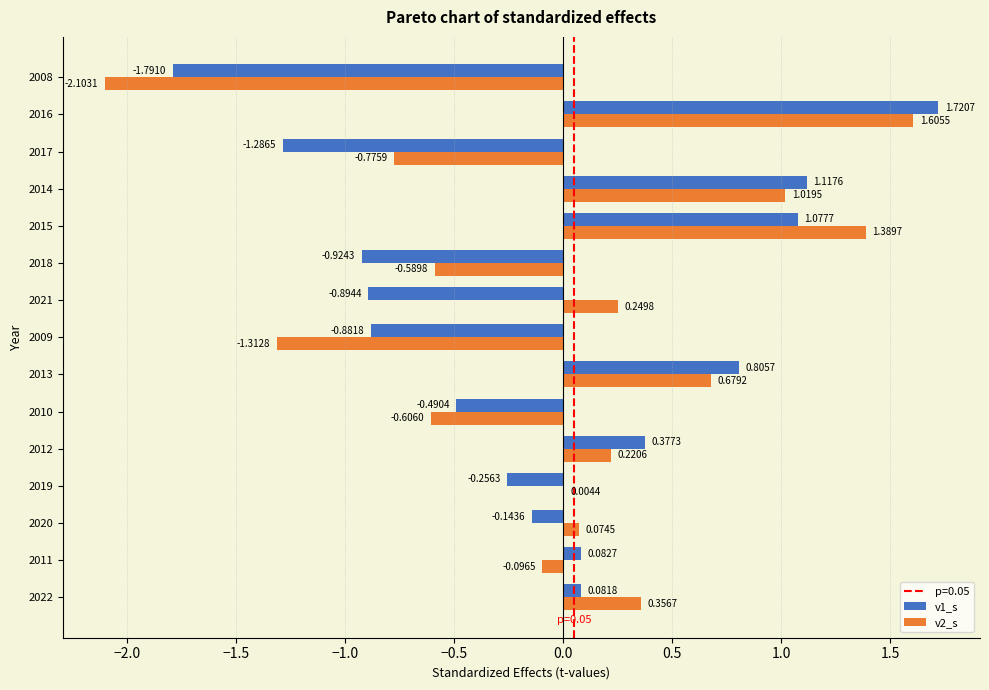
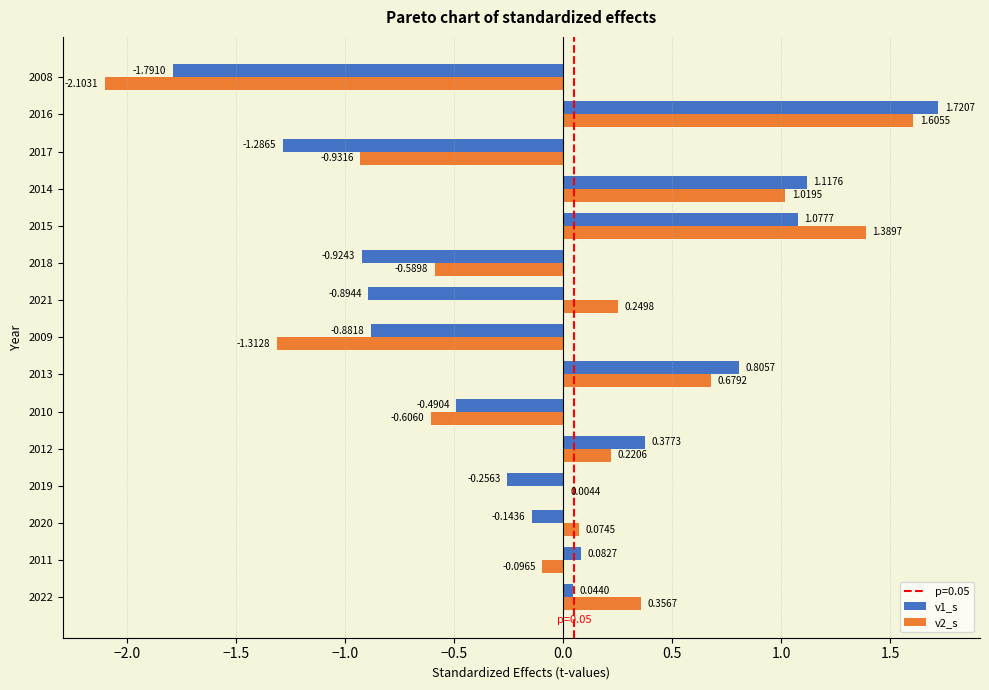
v2_s, 2017: -0.7759 -> -0.9316
v1_s, 2022: 0.0818 -> 0.0440
